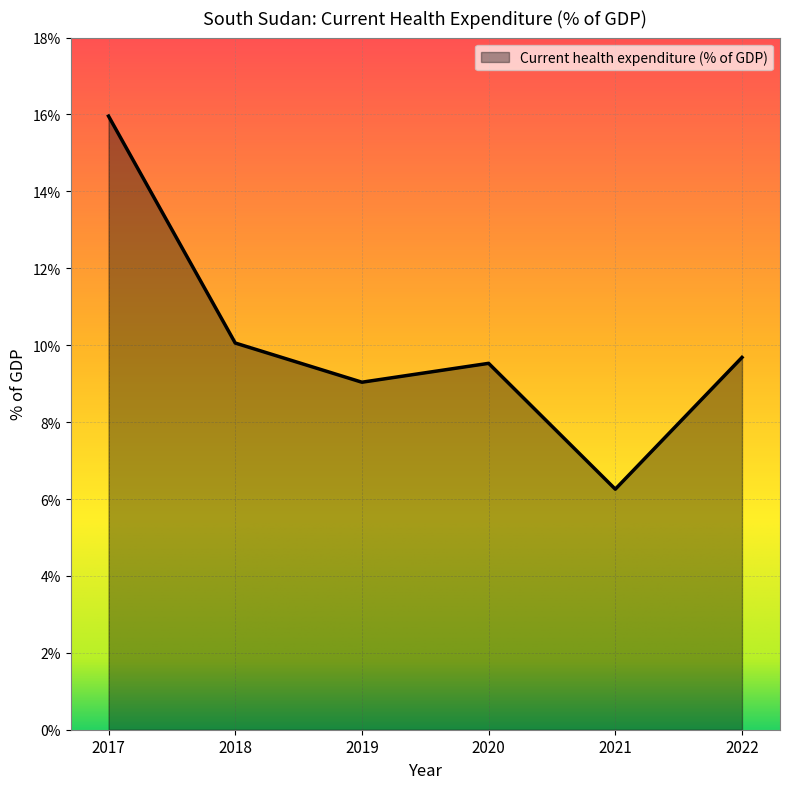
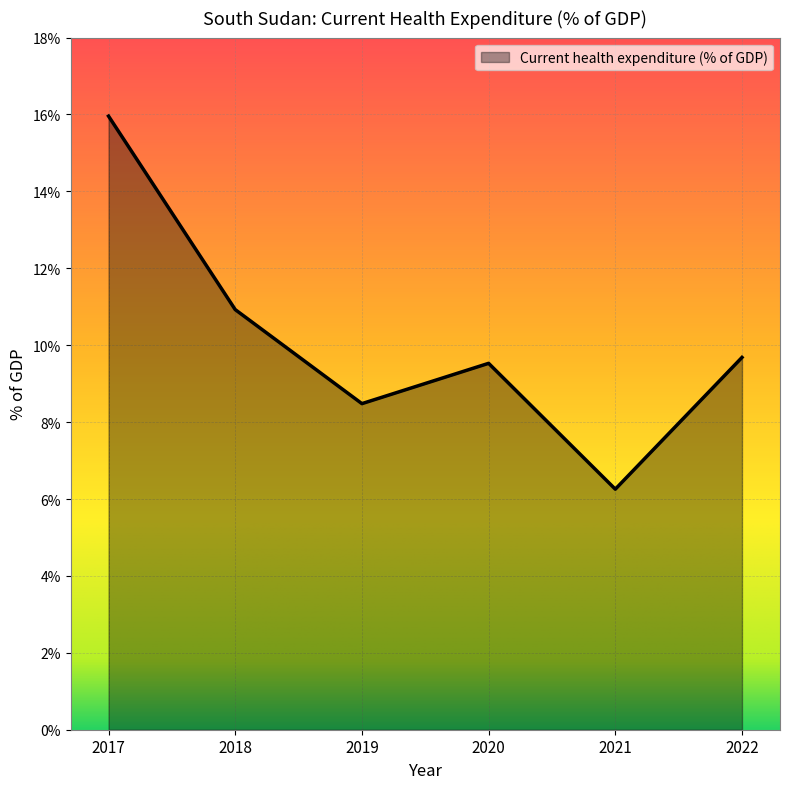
2018: 10.1% -> 10.9%
2019: 9.0% -> 8.5%
